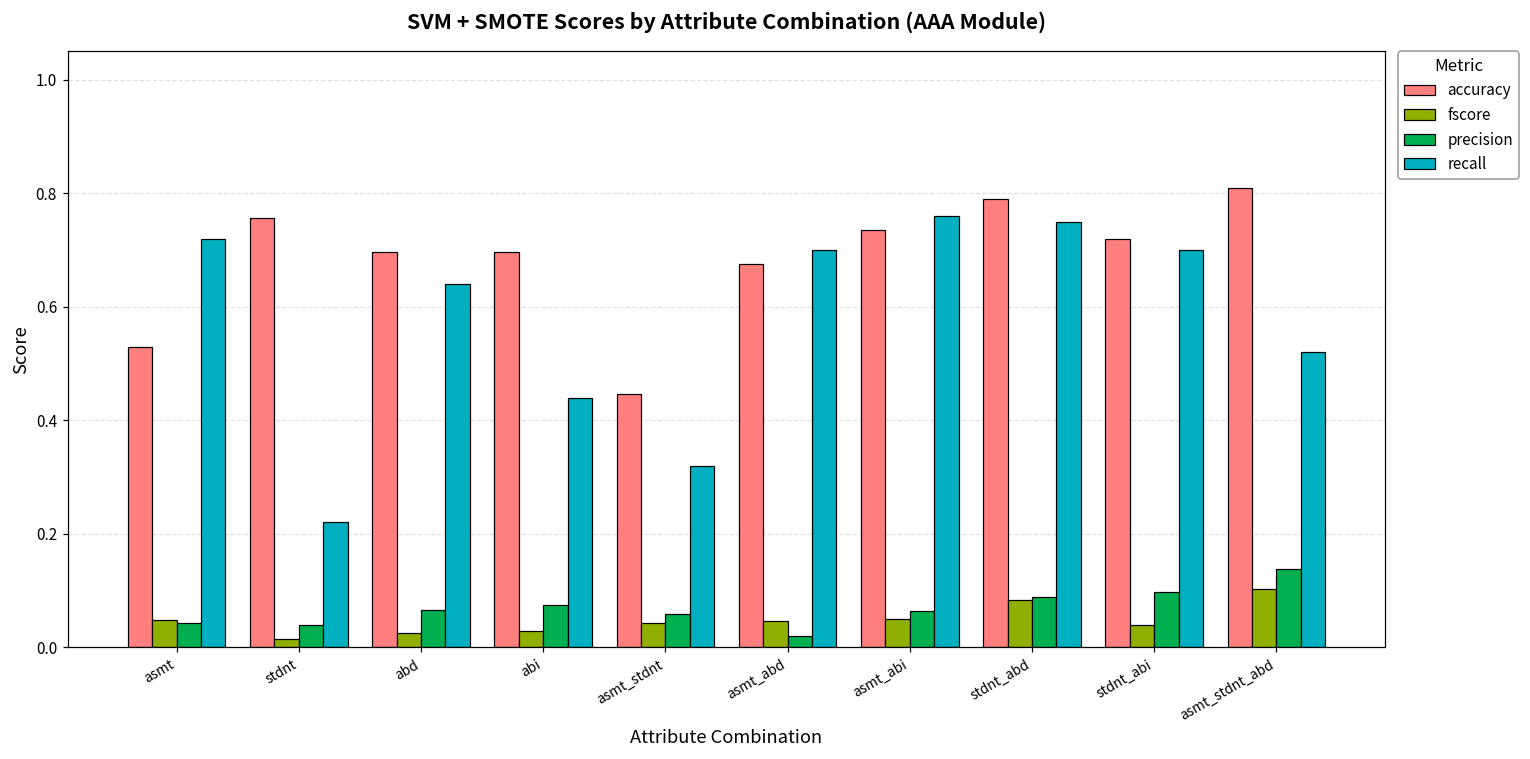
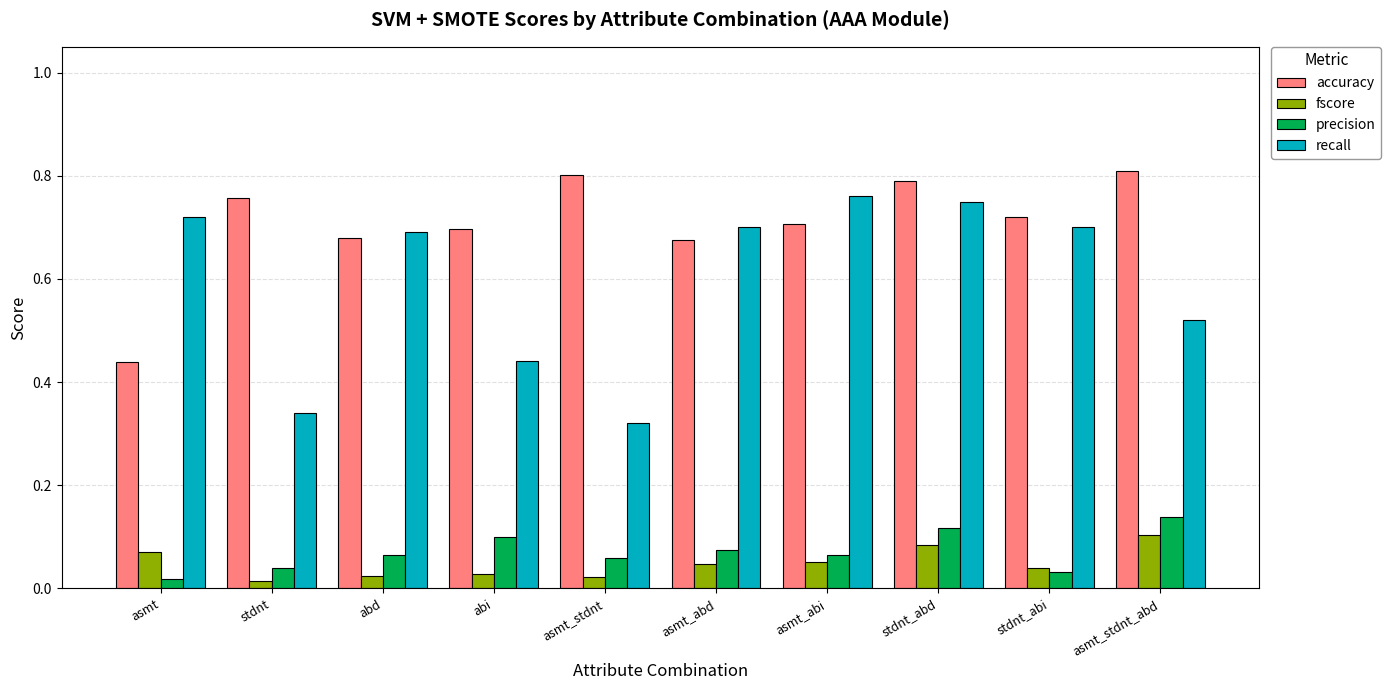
accuracy, asmt: 0.53 -> 0.44
fscore, asmt: 0.05 -> 0.07
precision, asmt: 0.04 -> 0.02
recall, stdnt: 0.22 -> 0.34
accuracy, abd: 0.70 -> 0.68
recall, abd: 0.64 -> 0.69
precision, abi: 0.07 -> 0.10
accuracy, asmt_stdnt: 0.45 -> 0.80
fscore, asmt_stdnt: 0.04 -> 0.02
precision, asmt_abd: 0.02 -> 0.08
accuracy, asmt_abi: 0.74 -> 0.71
precision, stdnt_abd: 0.09 -> 0.12
precision, stdnt_abi: 0.10 -> 0.03
